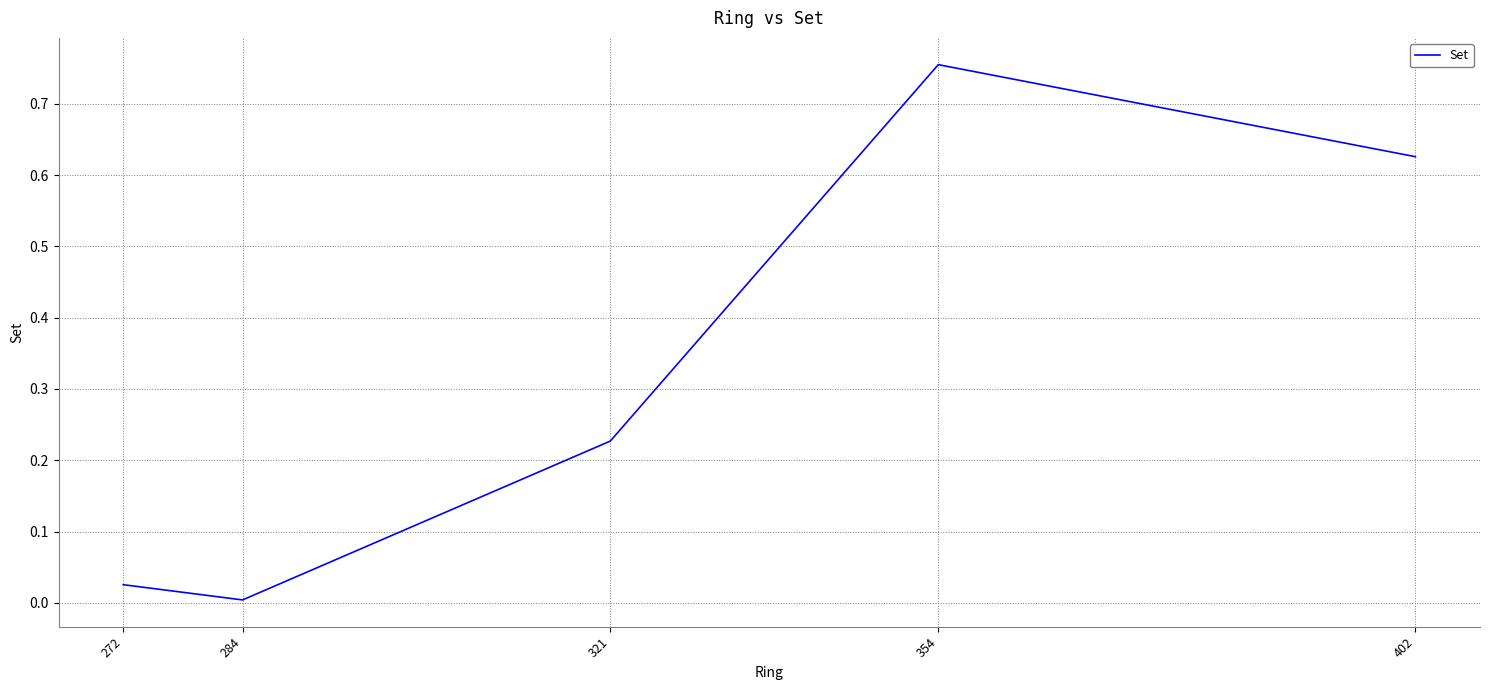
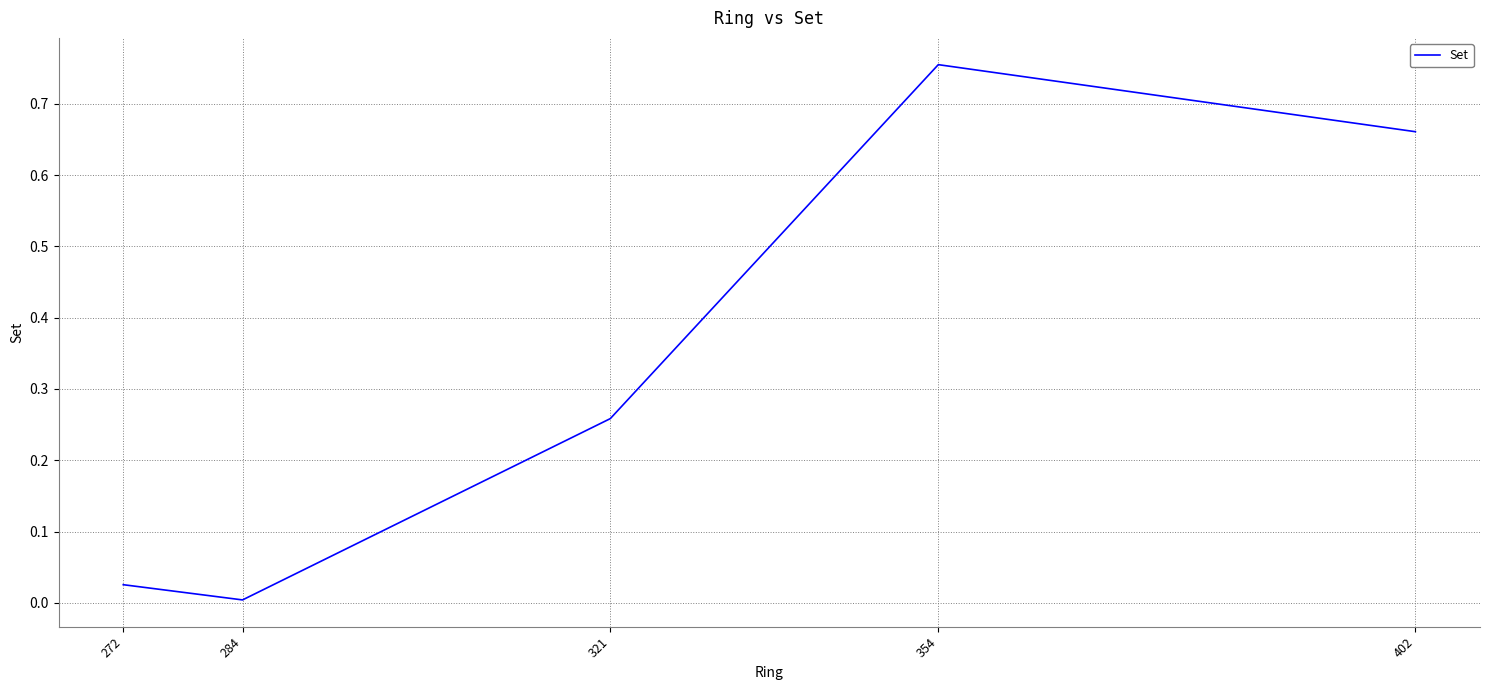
321: 0.23 -> 0.26
402: 0.63 -> 0.66
